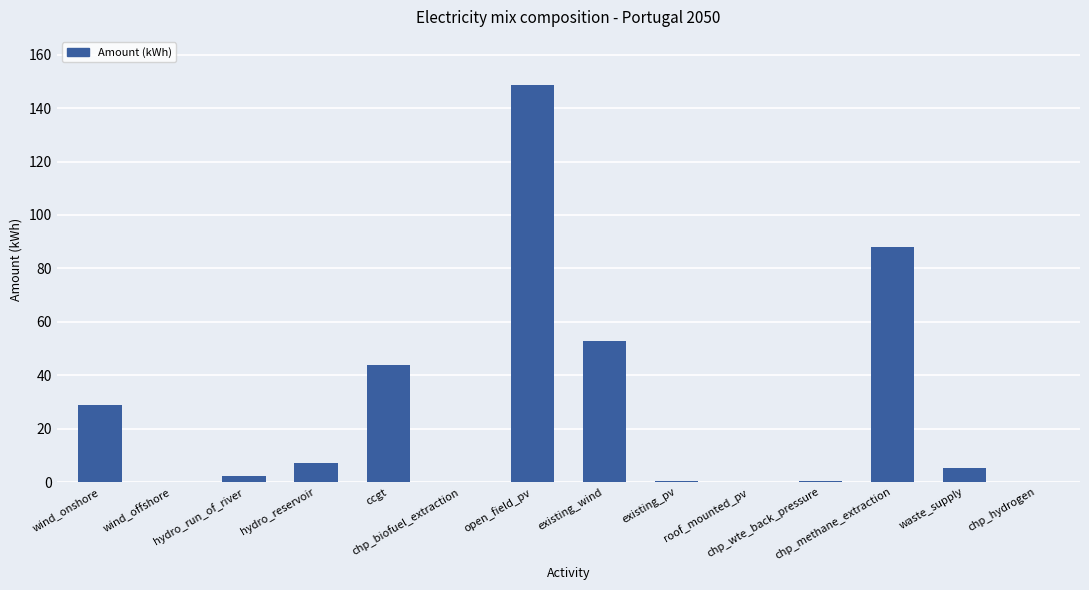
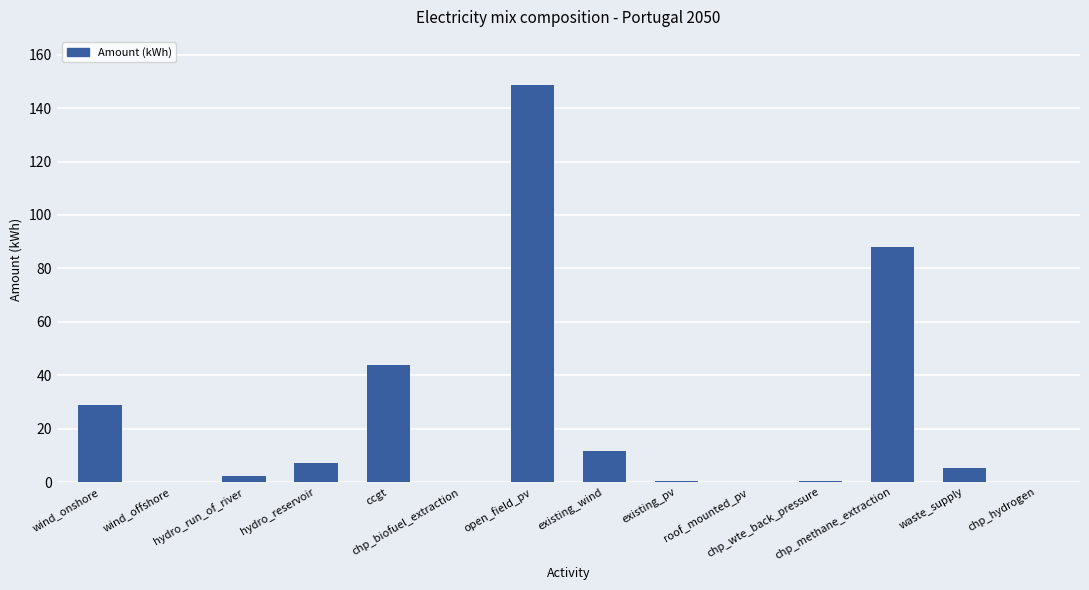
existing_wind: 53 -> 12
